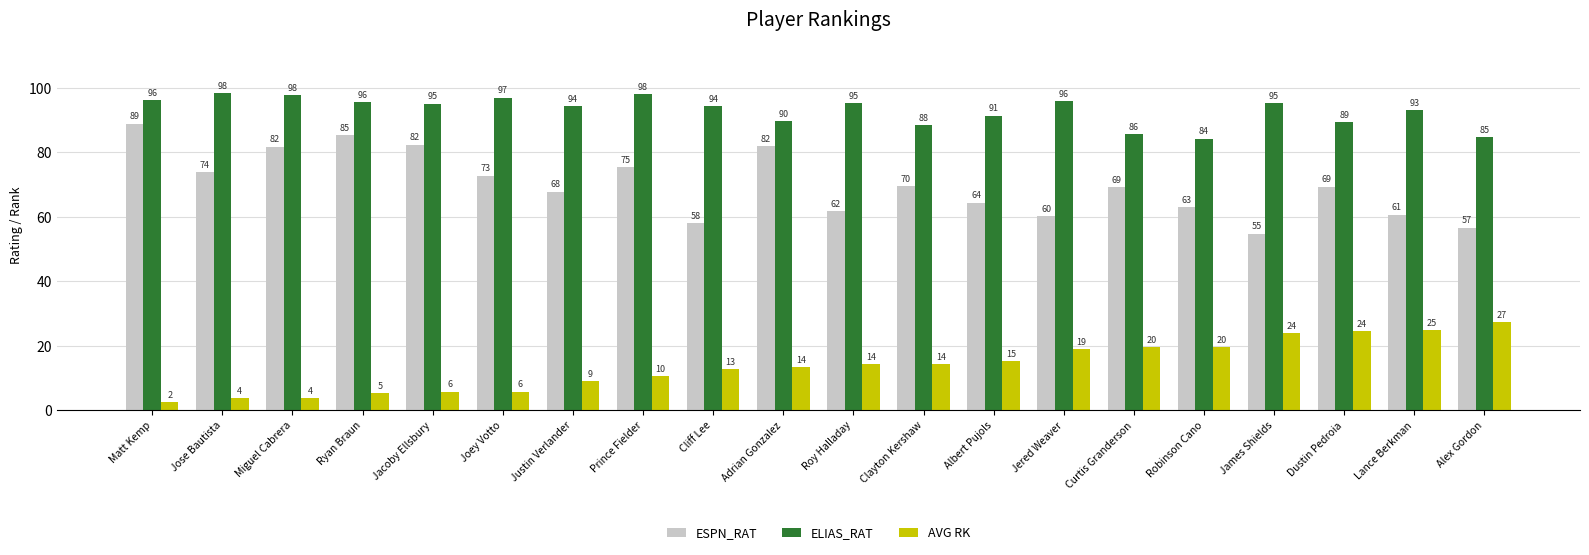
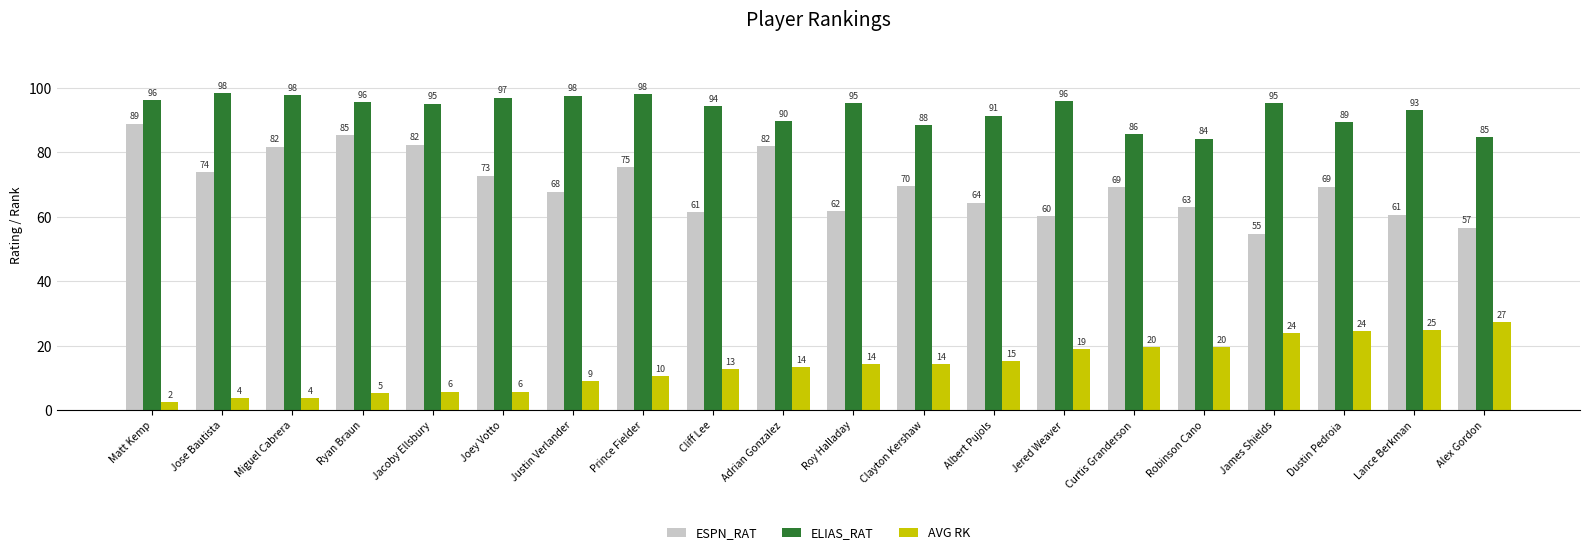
ELIAS_RAT, Justin Verlander: 94 -> 98
ESPN_RAT, Cliff Lee: 58 -> 61
